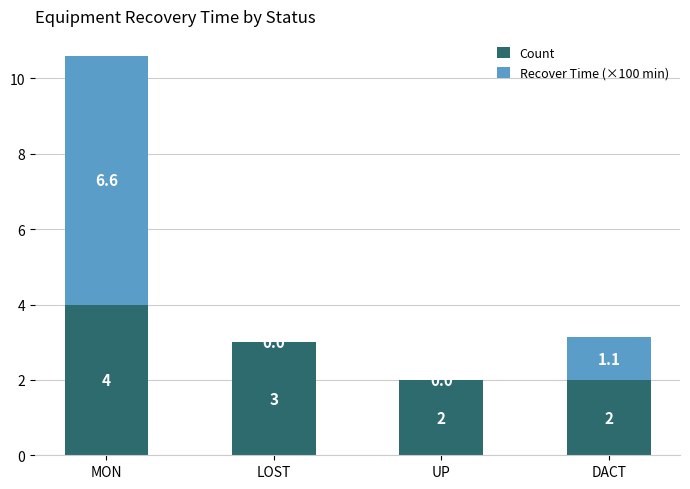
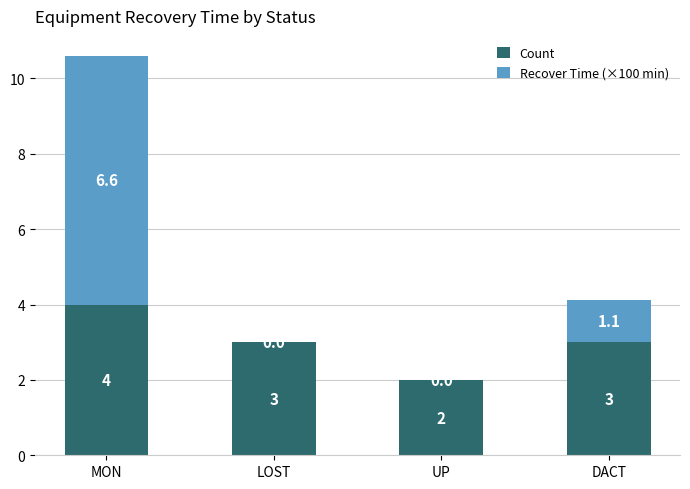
Count, DACT: 2 -> 3
